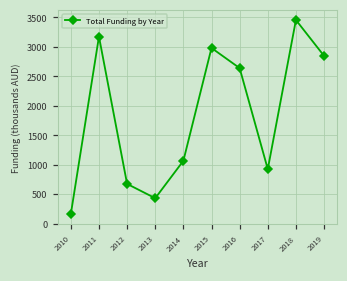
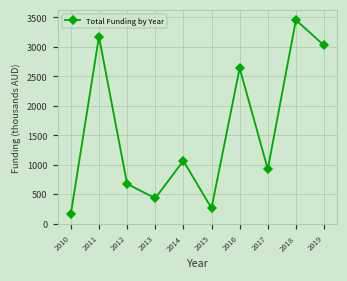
2015: 3000 -> 300
2019: 2800 -> 3000
